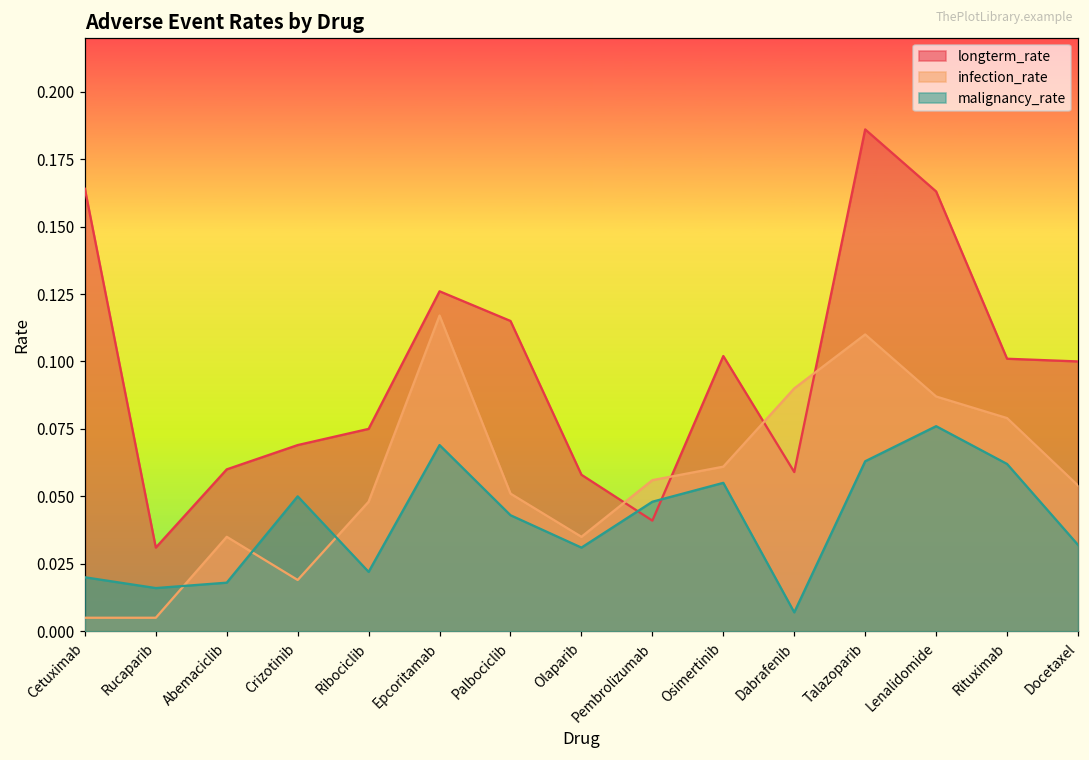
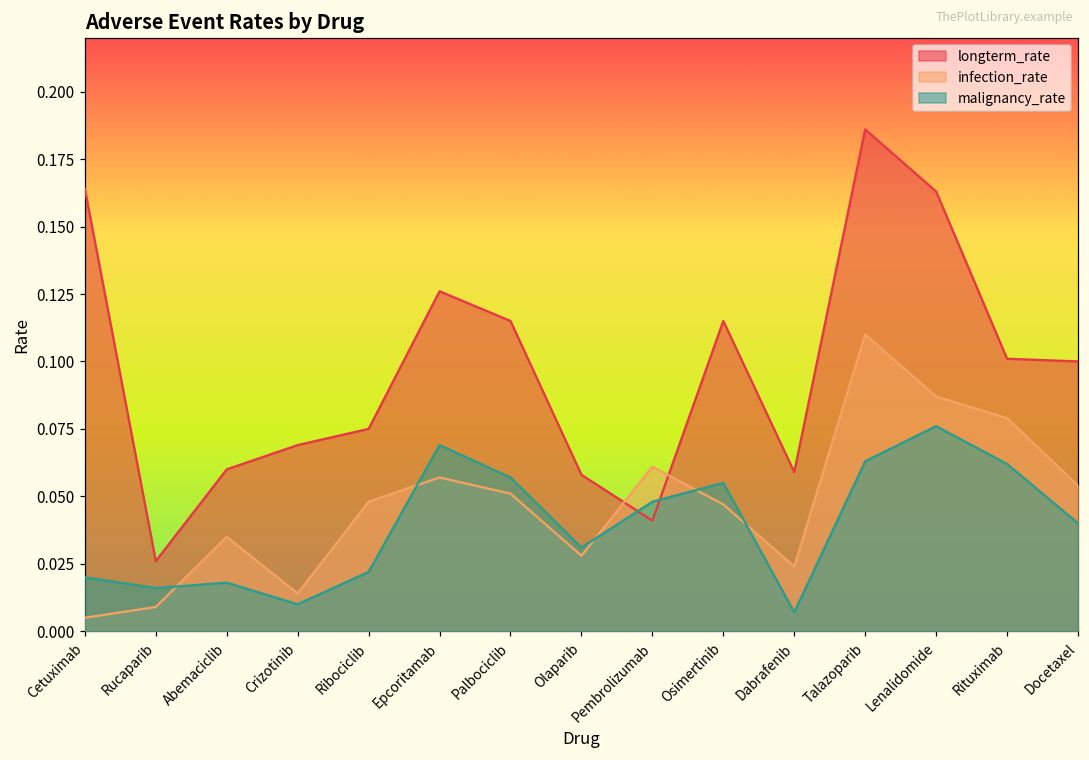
longterm_rate, Rucaparib: 0.031 -> 0.026
infection_rate, Rucaparib: 0.005 -> 0.009
infection_rate, Crizotinib: 0.019 -> 0.014
malignancy_rate, Crizotinib: 0.05 -> 0.01
infection_rate, Epcoritamab: 0.117 -> 0.057
malignancy_rate, Palbociclib: 0.043 -> 0.057
infection_rate, Olaparib: 0.035 -> 0.028
infection_rate, Pembrolizumab: 0.056 -> 0.061
longterm_rate, Osimertinib: 0.102 -> 0.115
infection_rate, Osimertinib: 0.061 -> 0.047
infection_rate, Dabrafenib: 0.090 -> 0.024
malignancy_rate, Docetaxel: 0.032 -> 0.040
